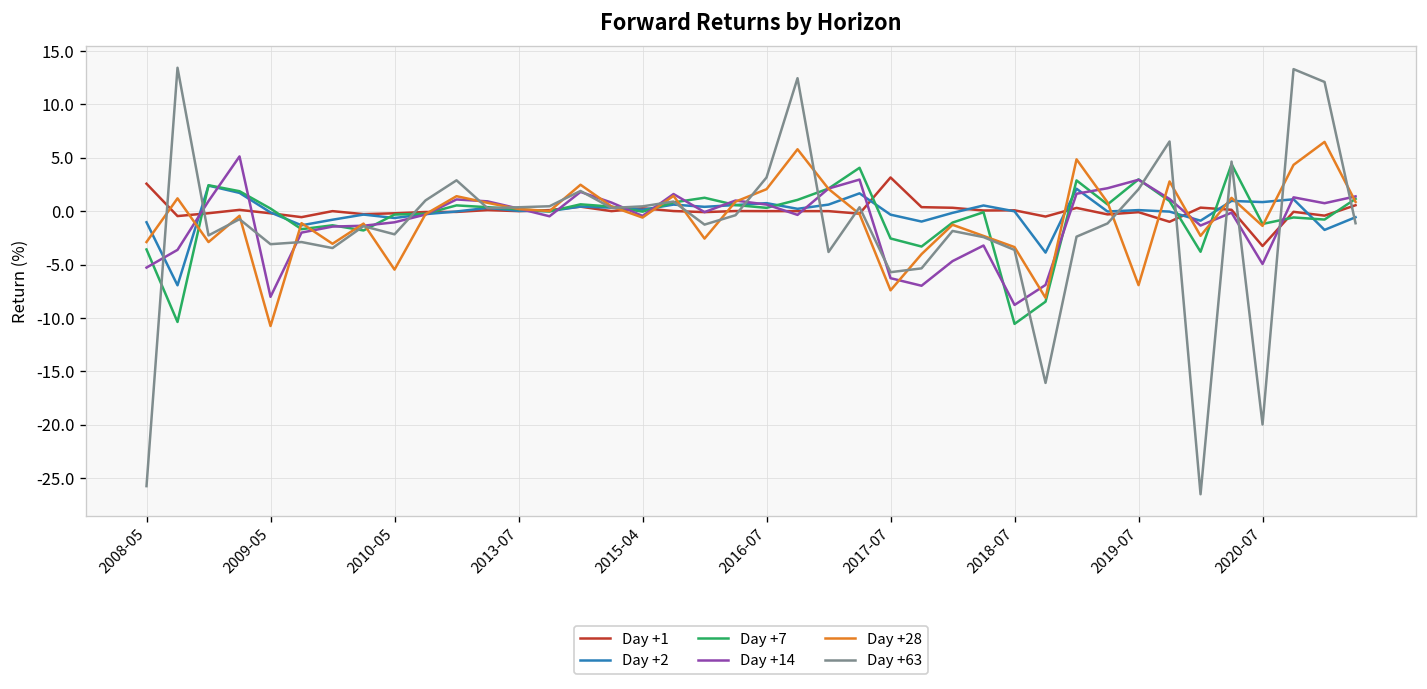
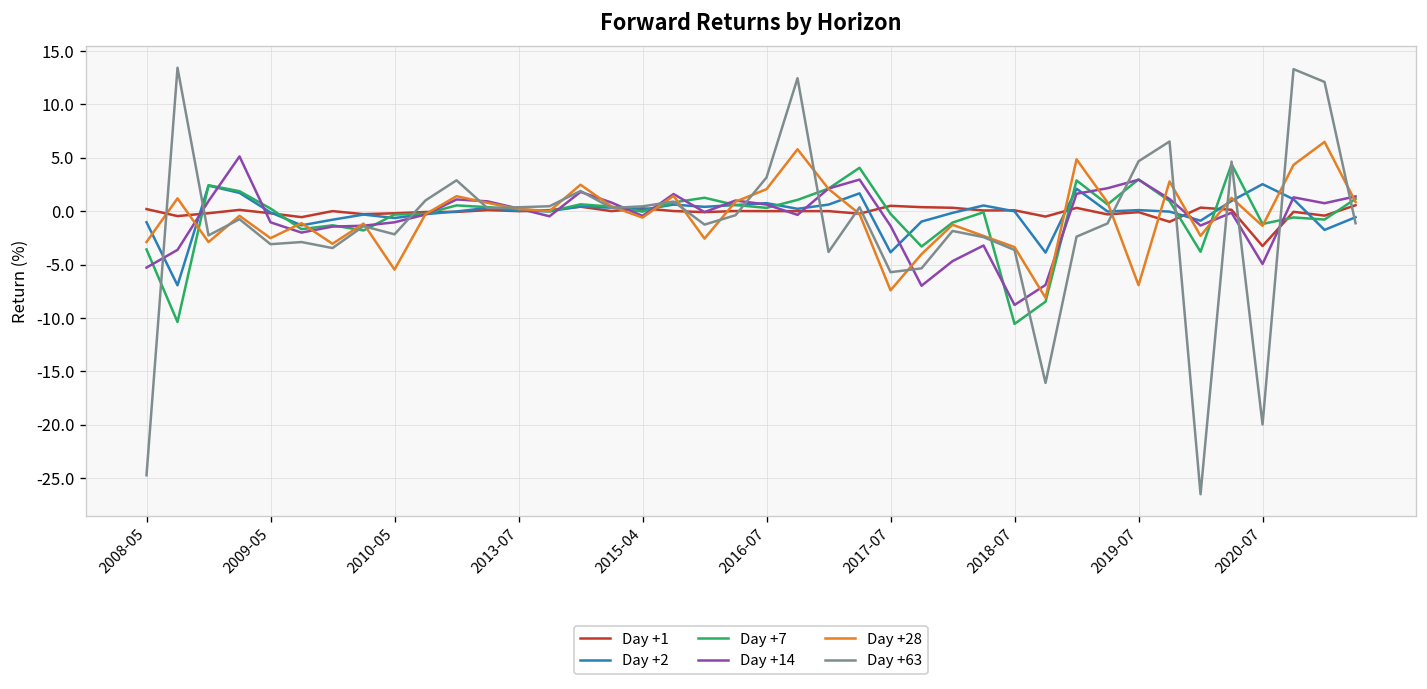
Day +1, 2008-05: 3 -> 0
Day +63, 2008-05: -26 -> -25
Day +14, 2009-05: -8 -> -1
Day +28, 2009-05: -11 -> -3
Day +1, 2017-07: 3 -> 0
Day +2, 2017-07: 0 -> -4
Day +7, 2017-07: -3 -> 0
Day +14, 2017-07: -6 -> -1
Day +63, 2019-07: 2 -> 5
Day +2, 2020-07: 1 -> 3
